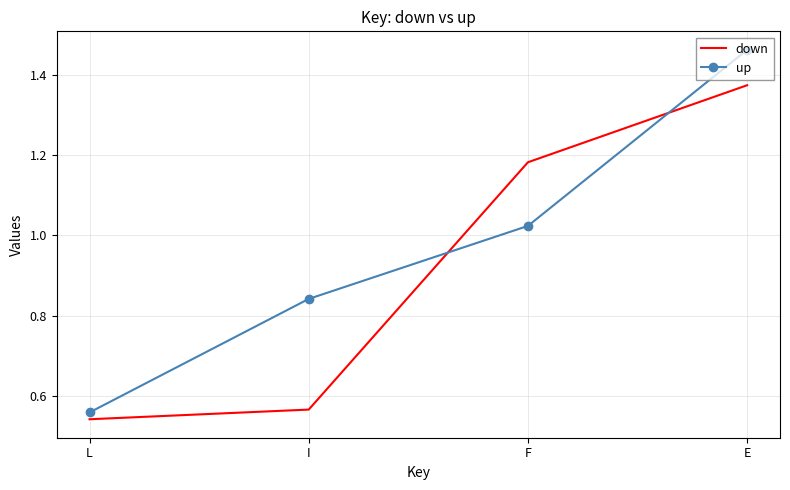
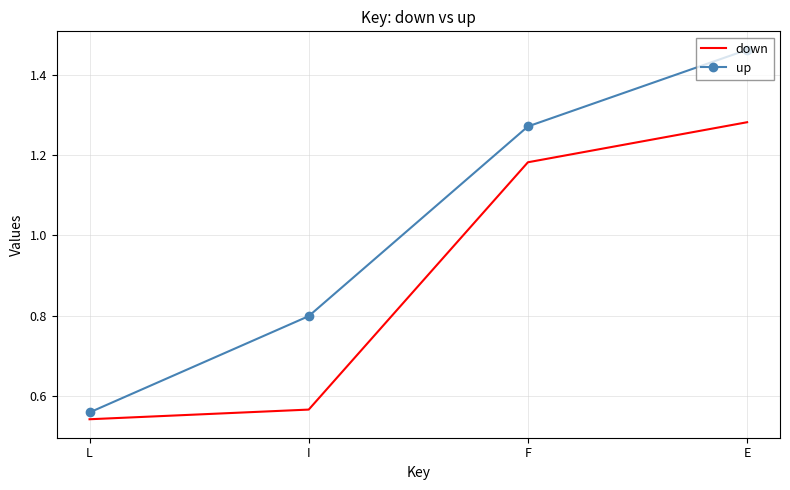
up, I: 0.84 -> 0.80
up, F: 1.02 -> 1.27
down, E: 1.37 -> 1.28
